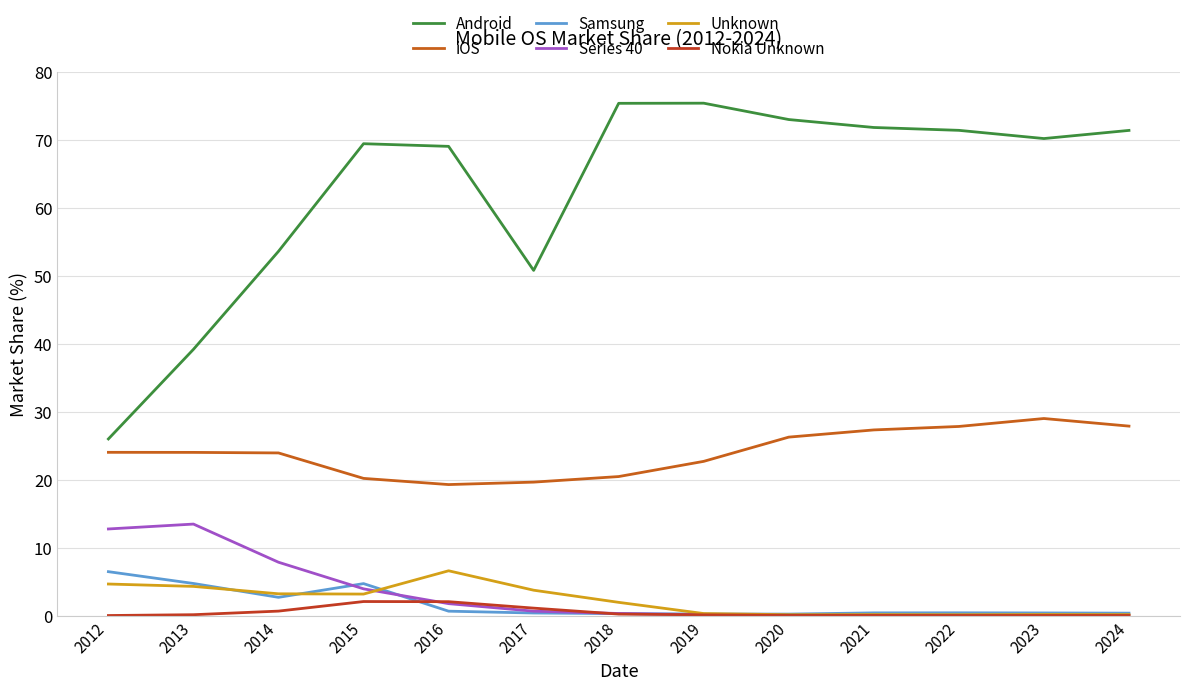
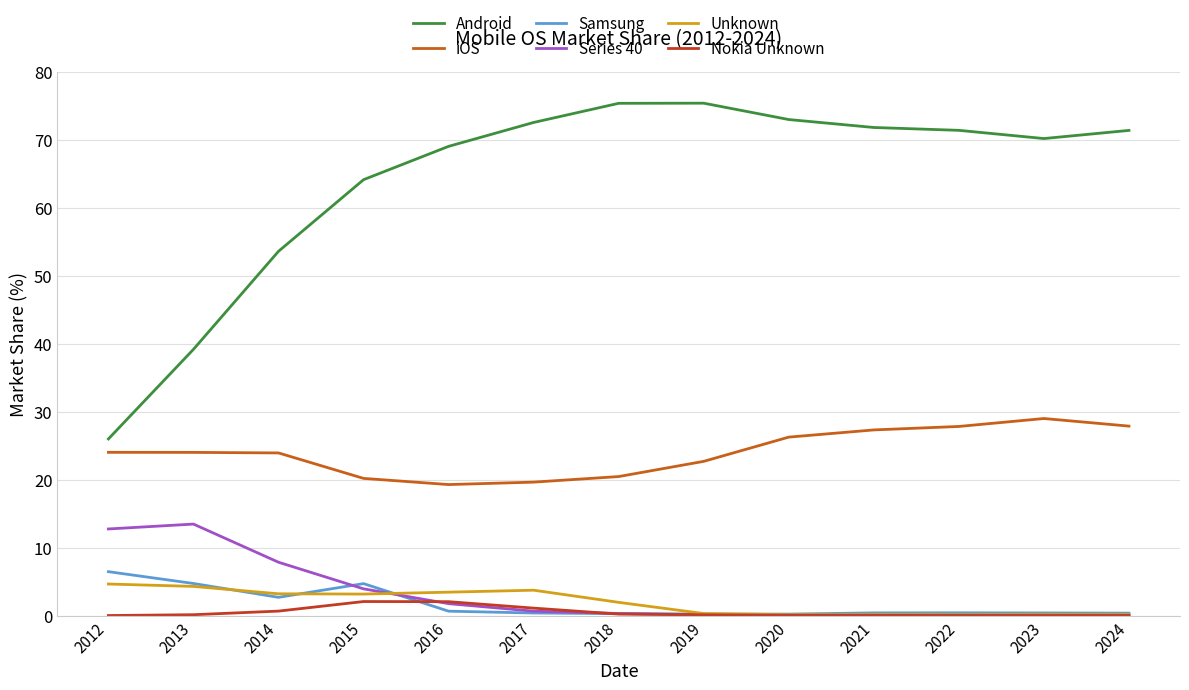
Android, 2015: 70 -> 64
Unknown, 2016: 7 -> 3
Android, 2017: 51 -> 73
